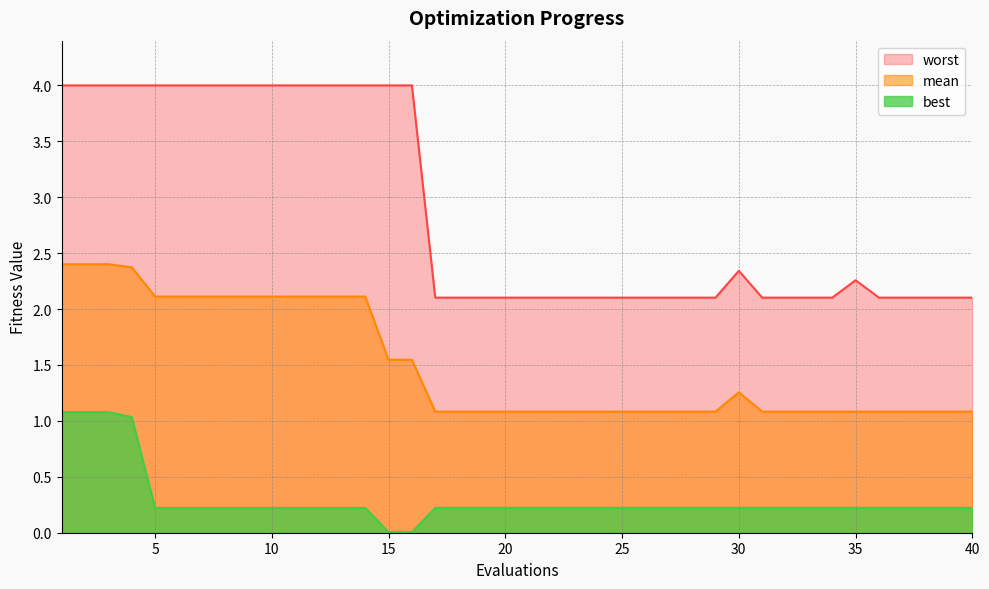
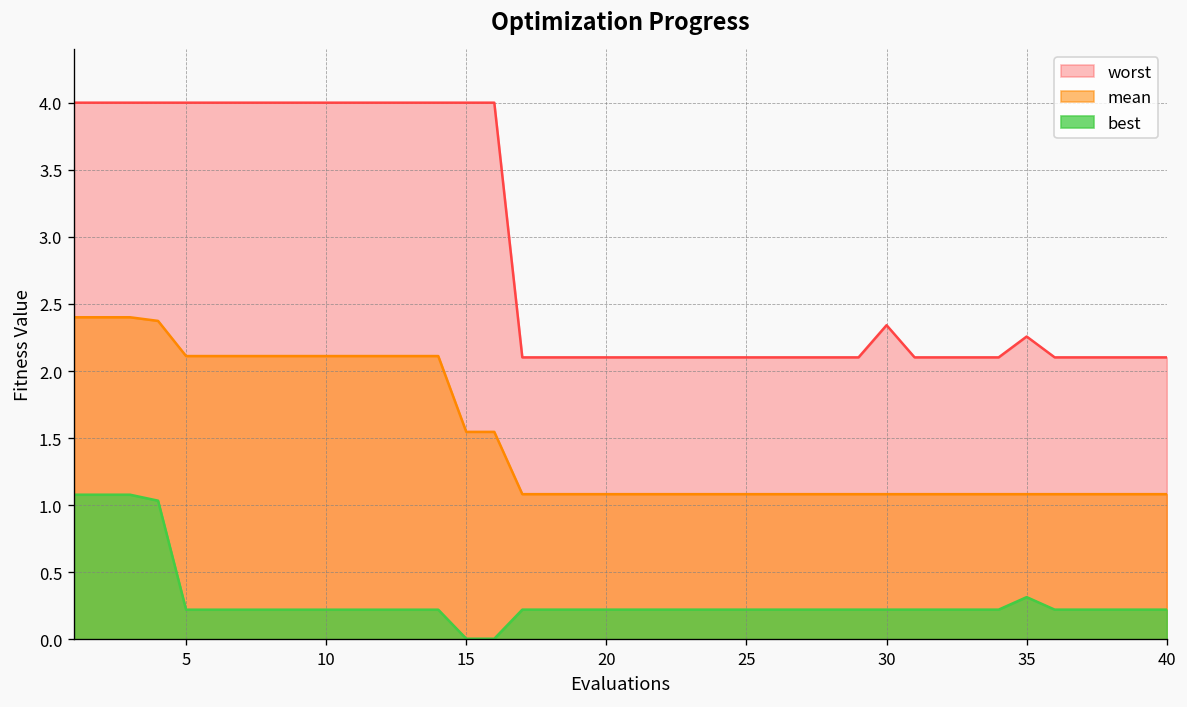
mean, 30: 1.26 -> 1.08
best, 35: 0.22 -> 0.32
